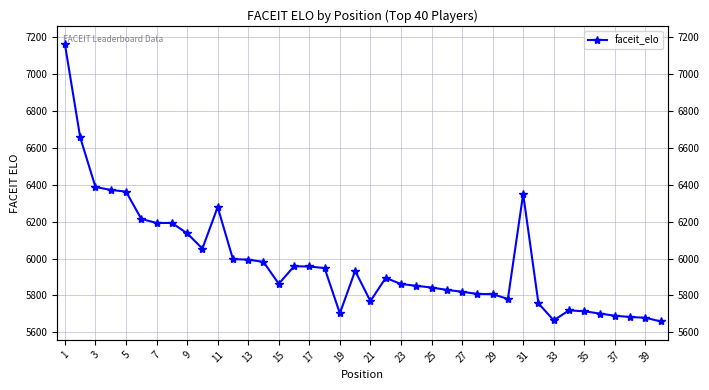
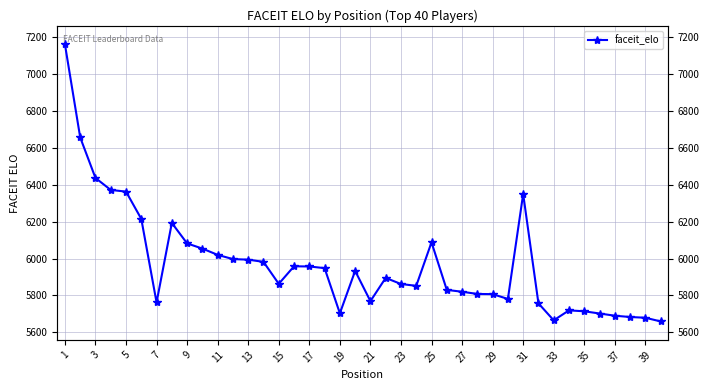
3: 6390 -> 6440
7: 6190 -> 5760
9: 6140 -> 6080
11: 6280 -> 6020
25: 5840 -> 6090
